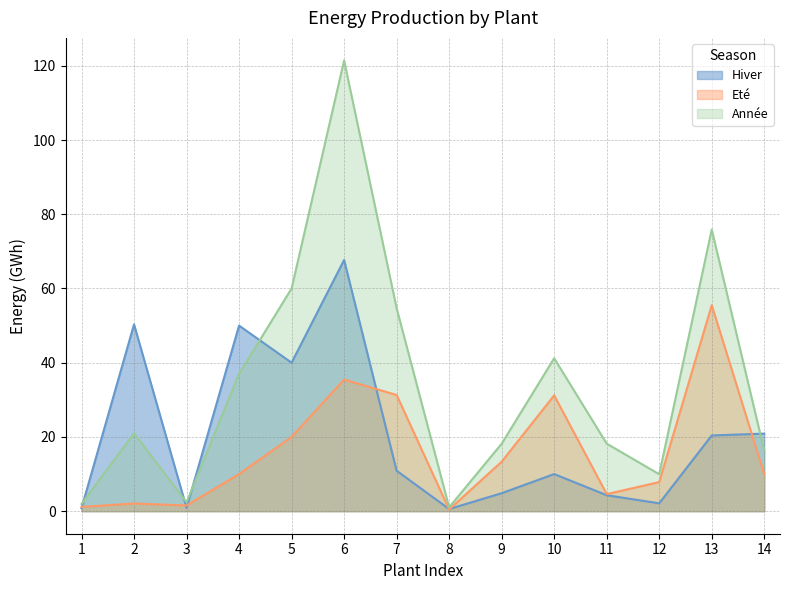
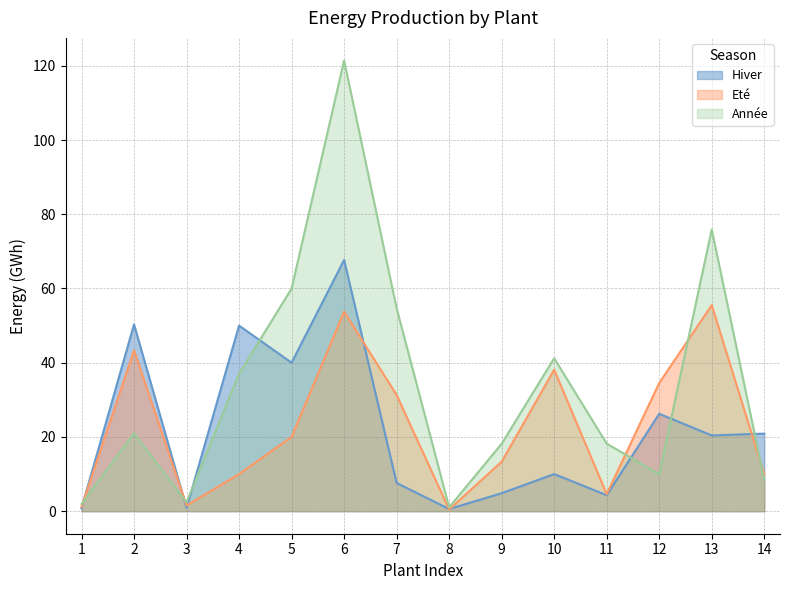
Eté, 2: 2 -> 43
Eté, 6: 35 -> 54
Hiver, 7: 11 -> 8
Eté, 10: 31 -> 38
Hiver, 12: 2 -> 26
Eté, 12: 8 -> 35
Année, 14: 16 -> 9
